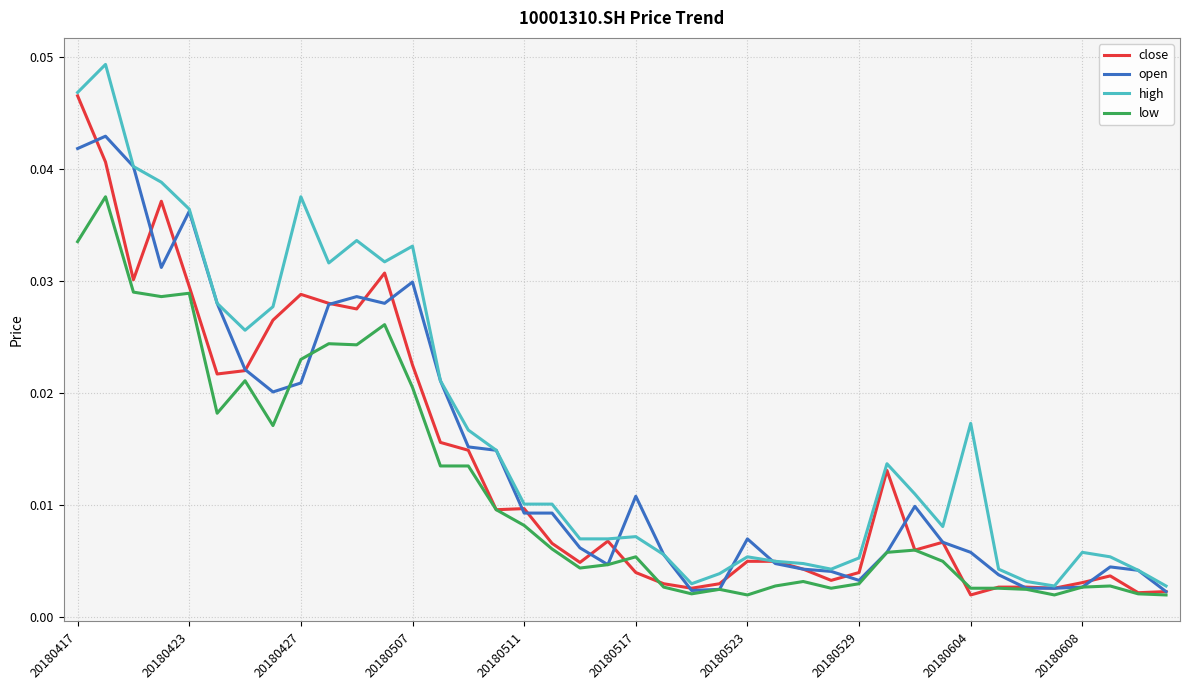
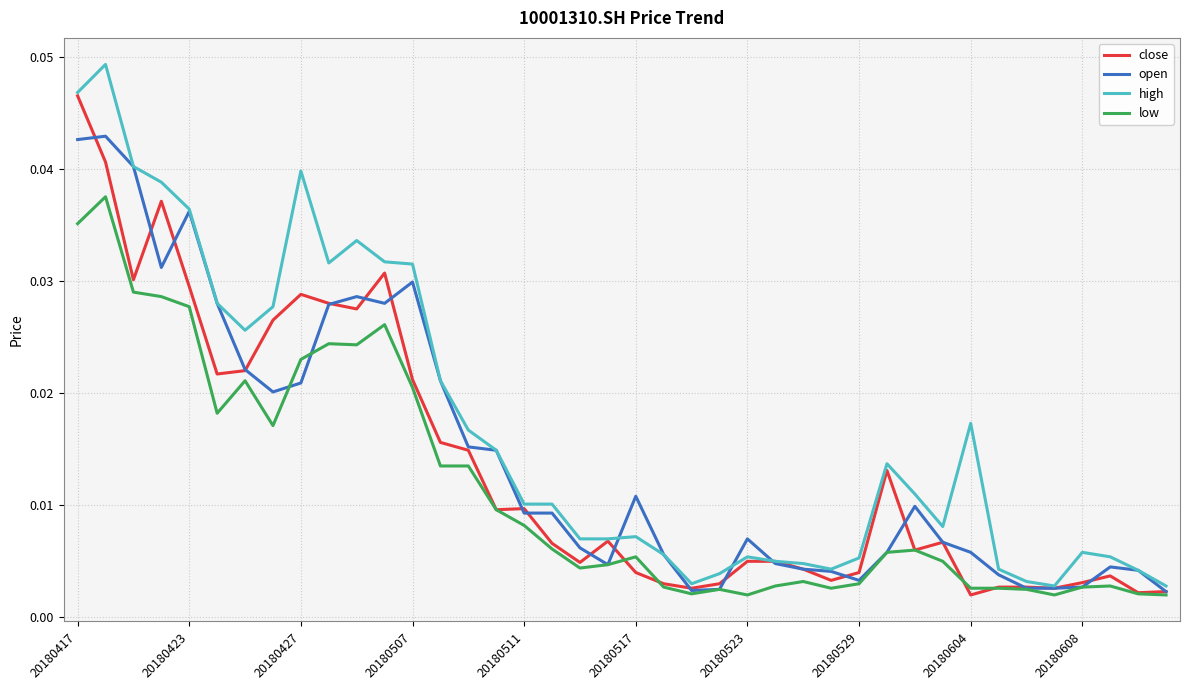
open, 20180417: 0.0418 -> 0.0426
low, 20180417: 0.0335 -> 0.0351
low, 20180423: 0.0289 -> 0.0277
high, 20180427: 0.0375 -> 0.0398
close, 20180507: 0.0225 -> 0.0212
high, 20180507: 0.0331 -> 0.0315
